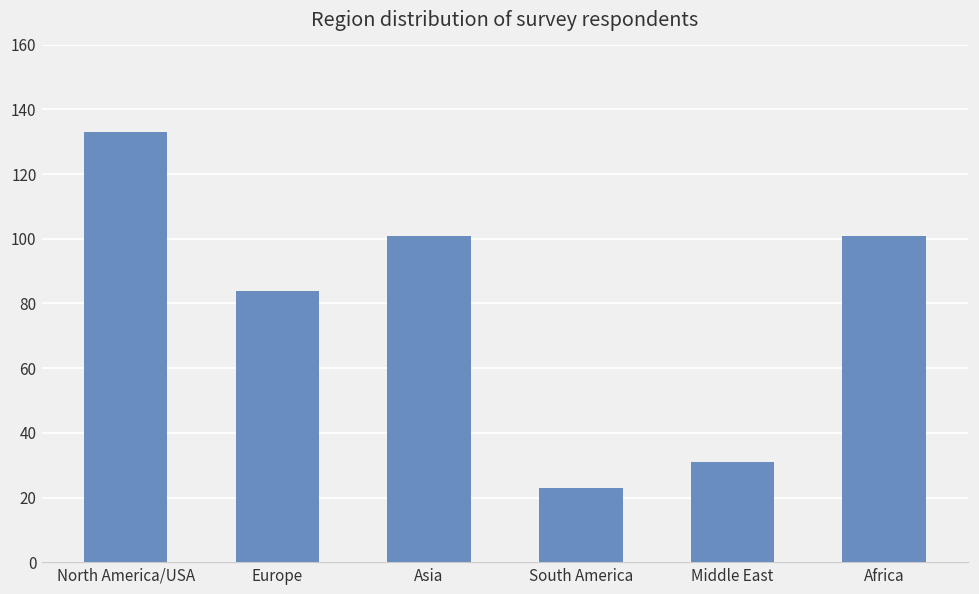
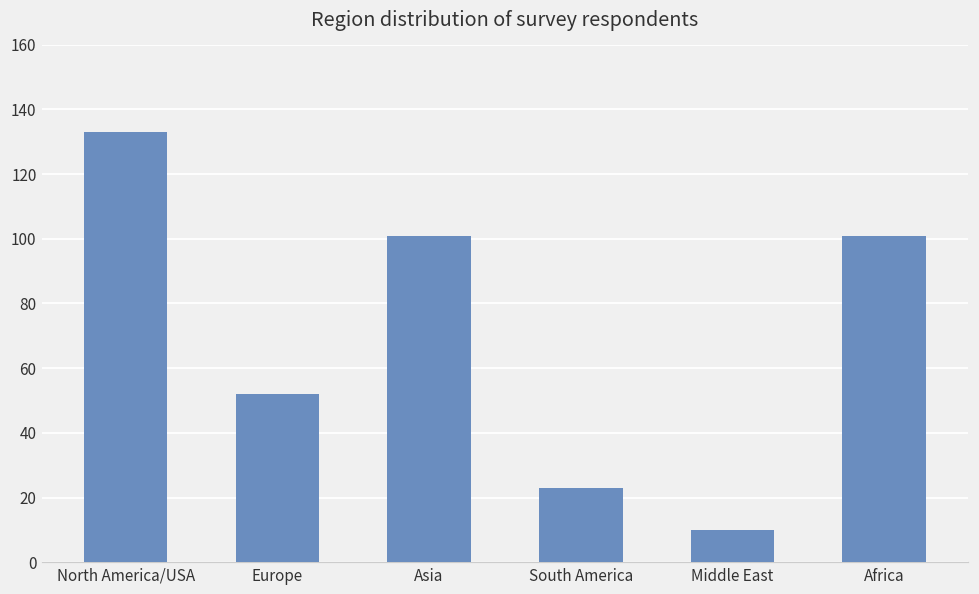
Europe: 84 -> 52
Middle East: 31 -> 10
